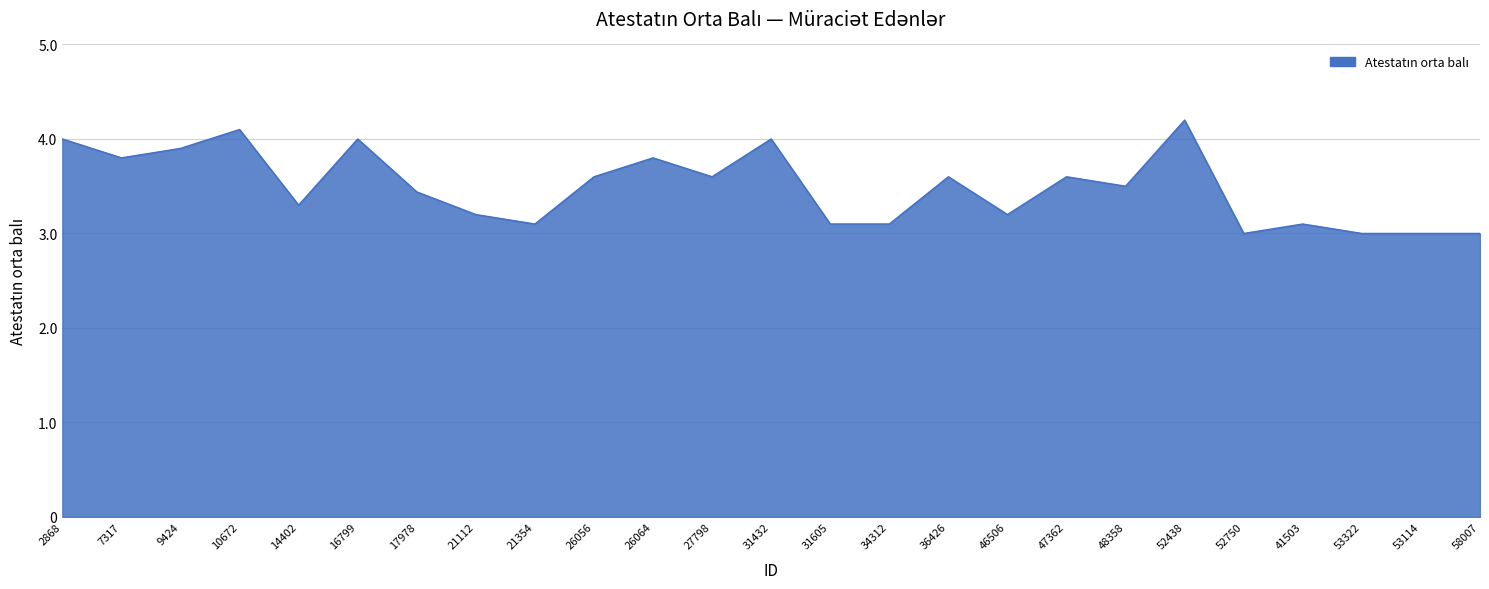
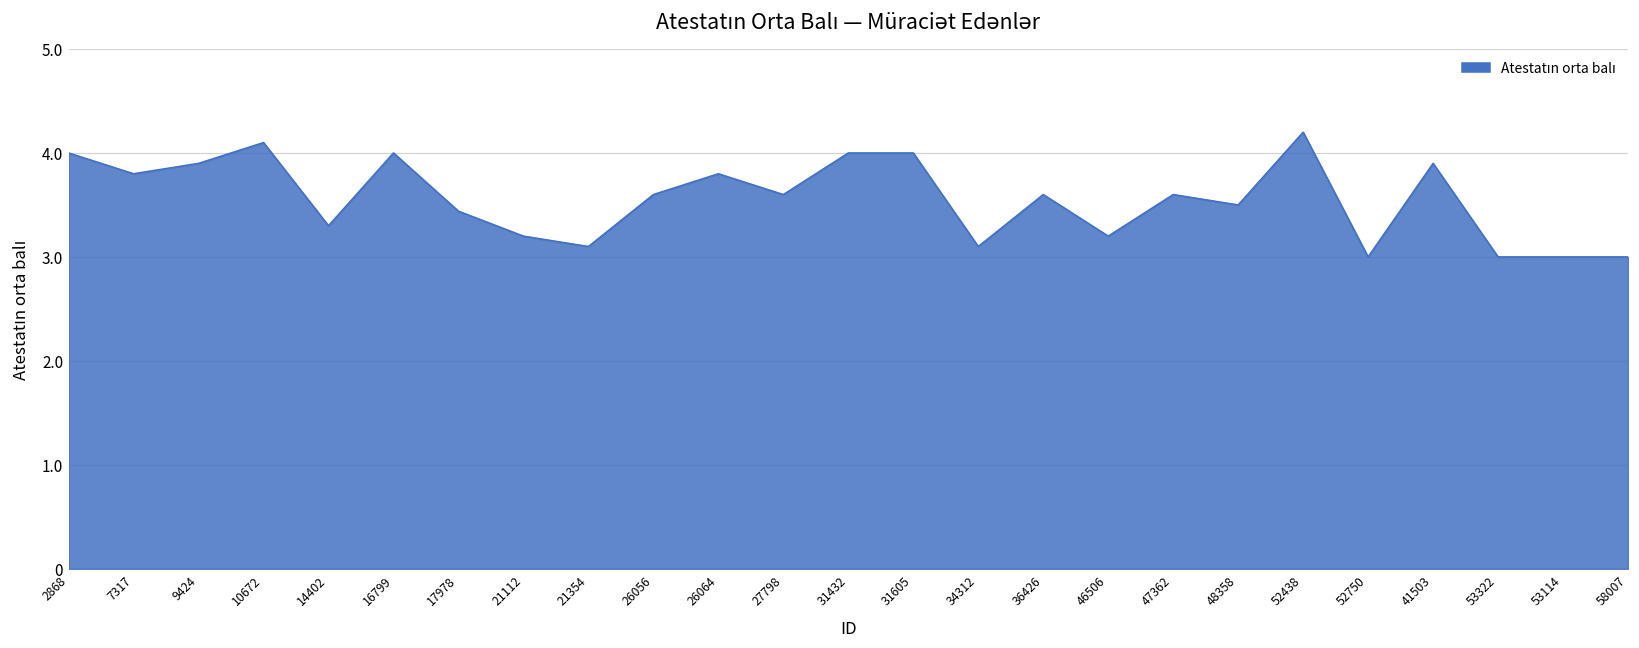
31605: 3.1 -> 4.0
41503: 3.1 -> 3.9
